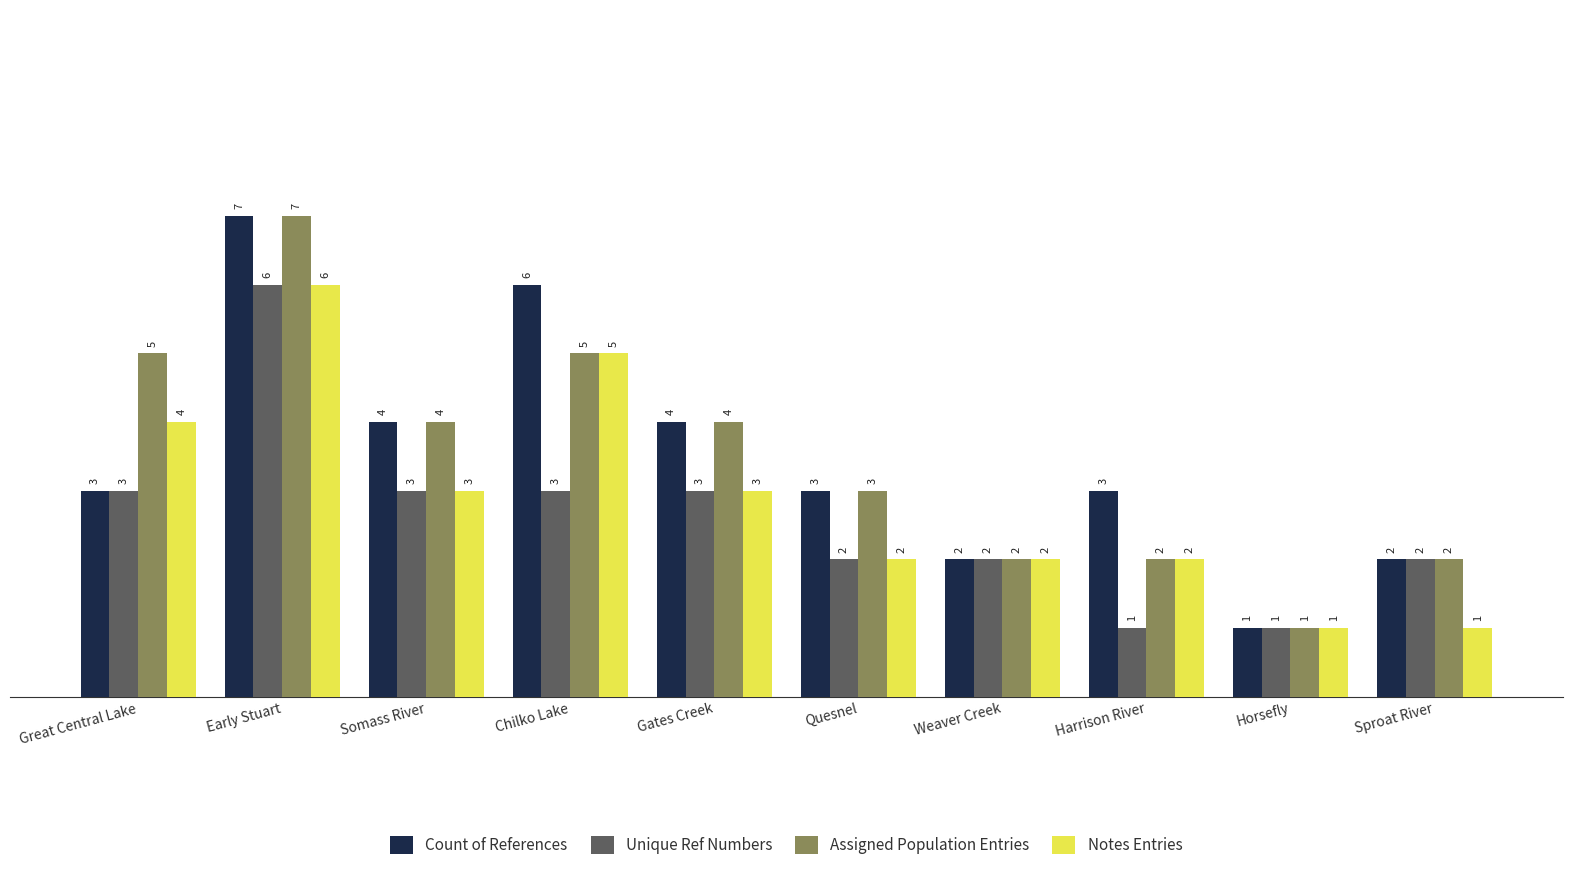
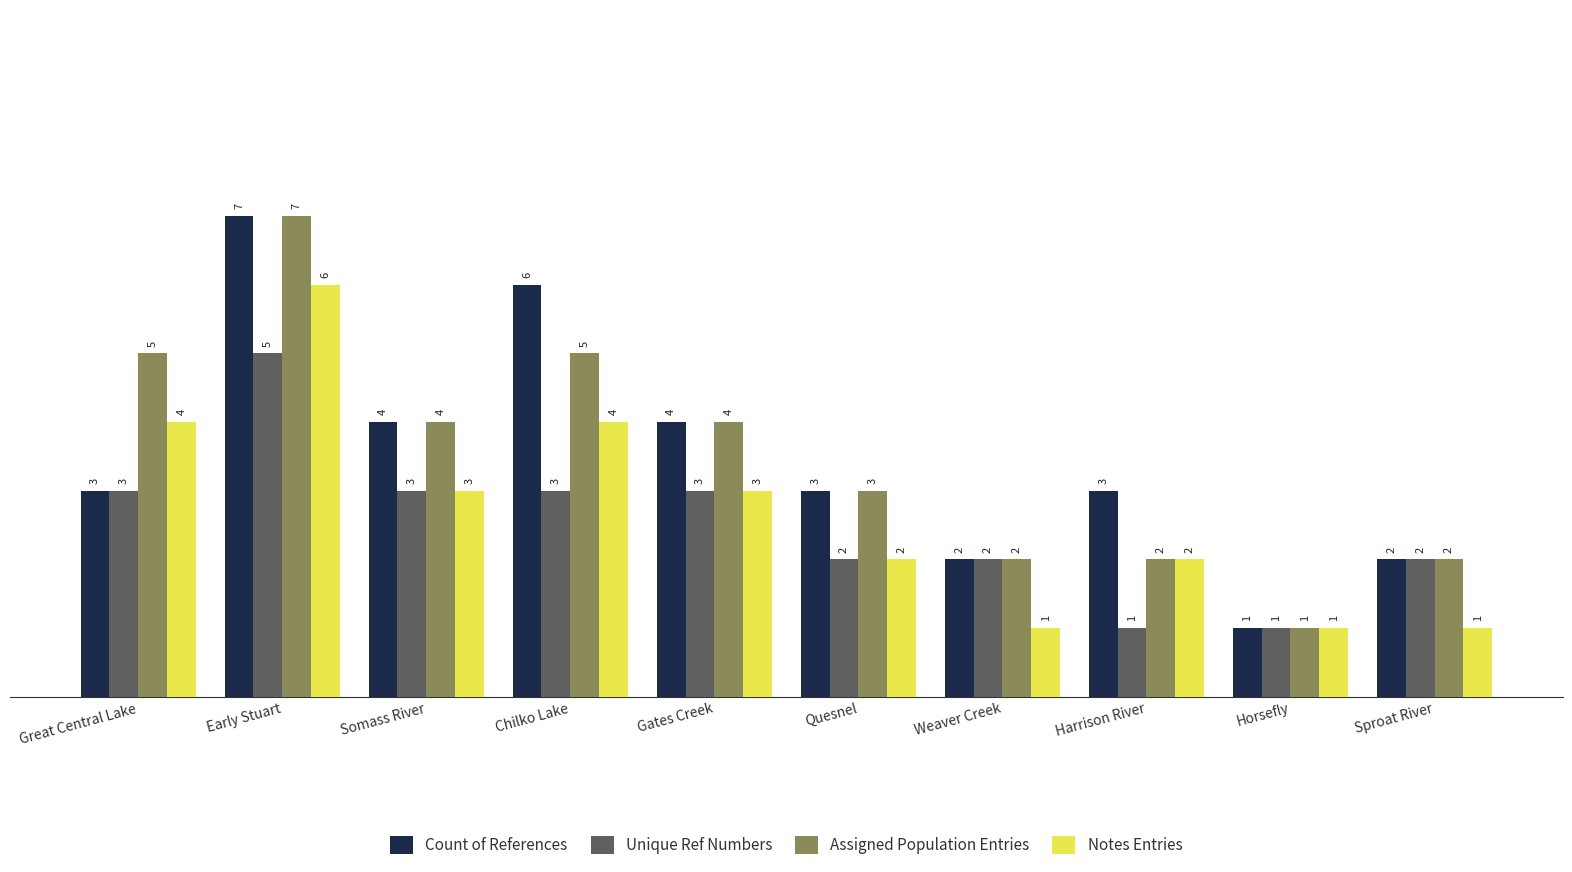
Unique Ref Numbers, Early Stuart: 6 -> 5
Notes Entries, Chilko Lake: 5 -> 4
Notes Entries, Weaver Creek: 2 -> 1
